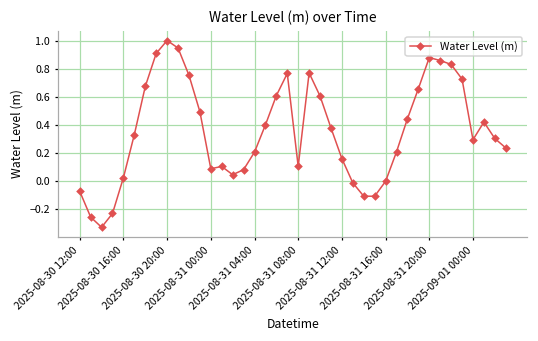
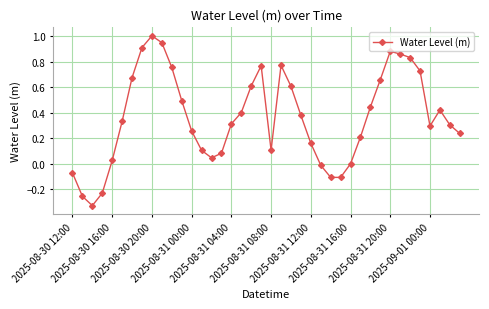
2025-08-31 00:00: 0.09 -> 0.26
2025-08-31 04:00: 0.21 -> 0.31
